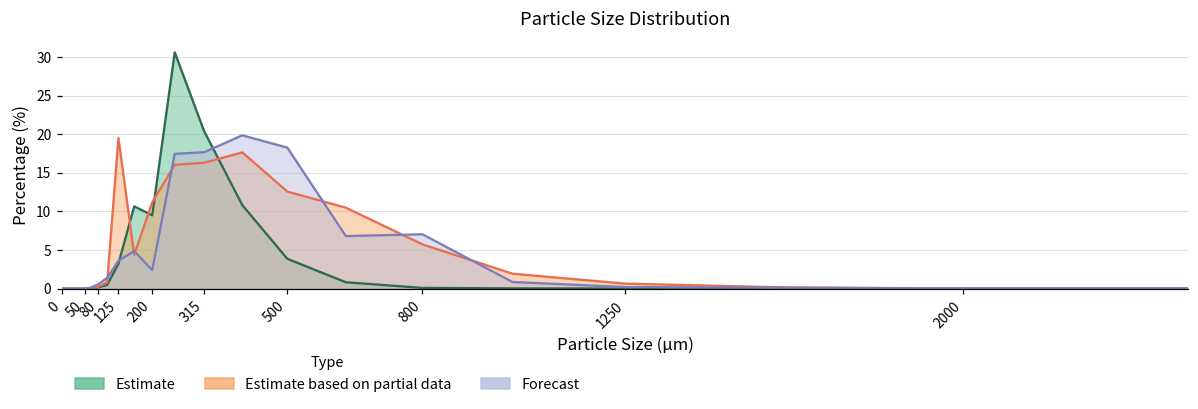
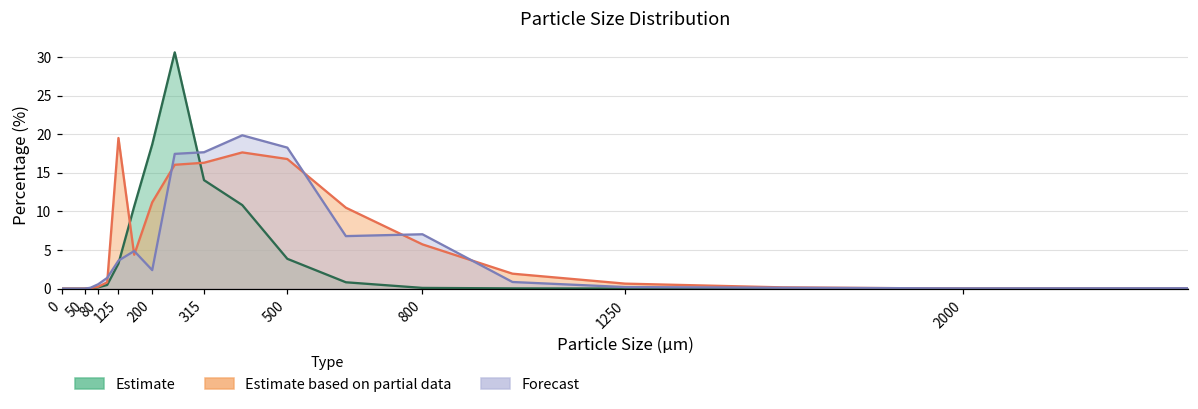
Estimate, 200: 9 -> 19
Estimate, 315: 20 -> 14
Estimate based on partial data, 500: 13 -> 17
